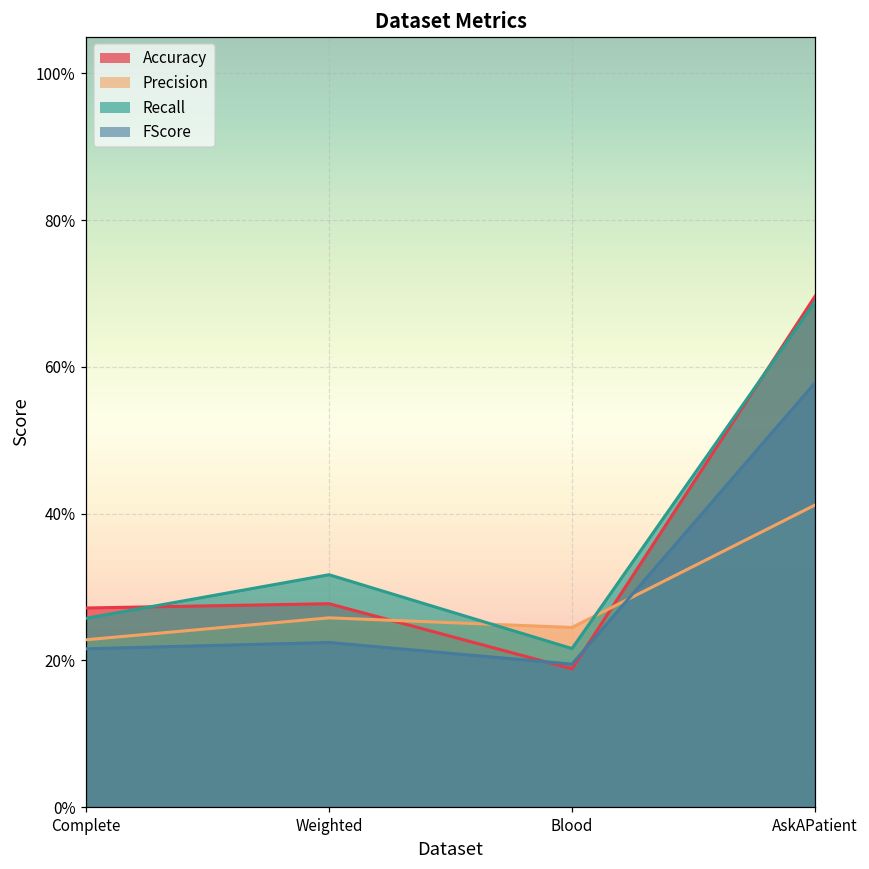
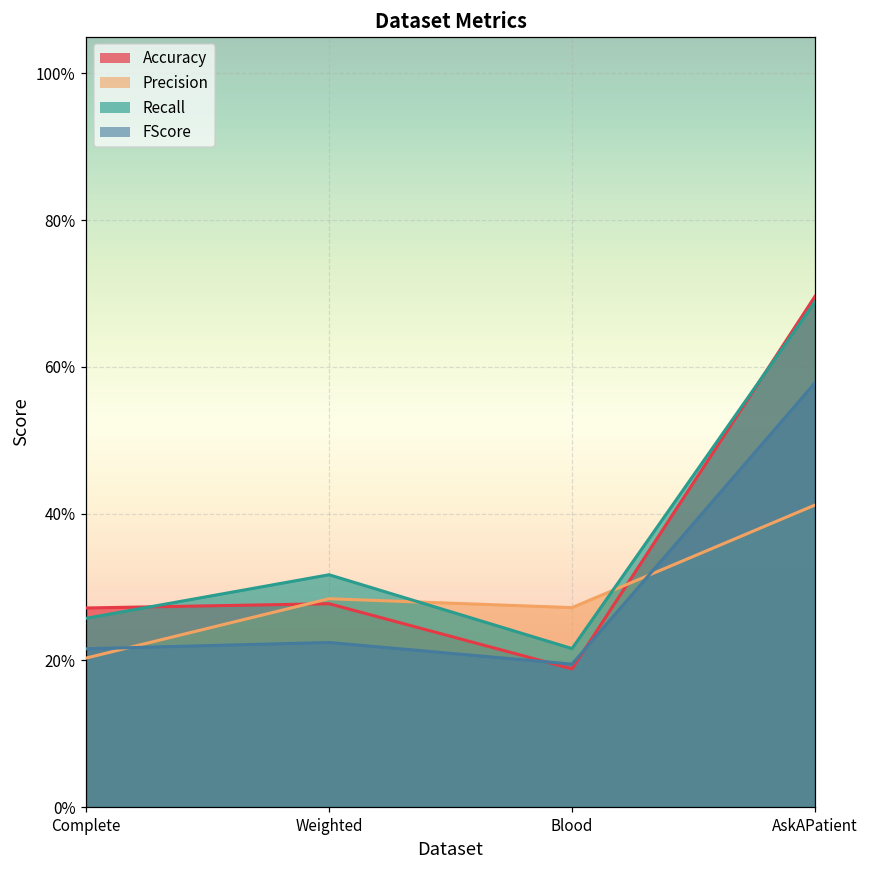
Precision, Complete: 23% -> 20%
Precision, Weighted: 26% -> 28%
Precision, Blood: 24% -> 27%
